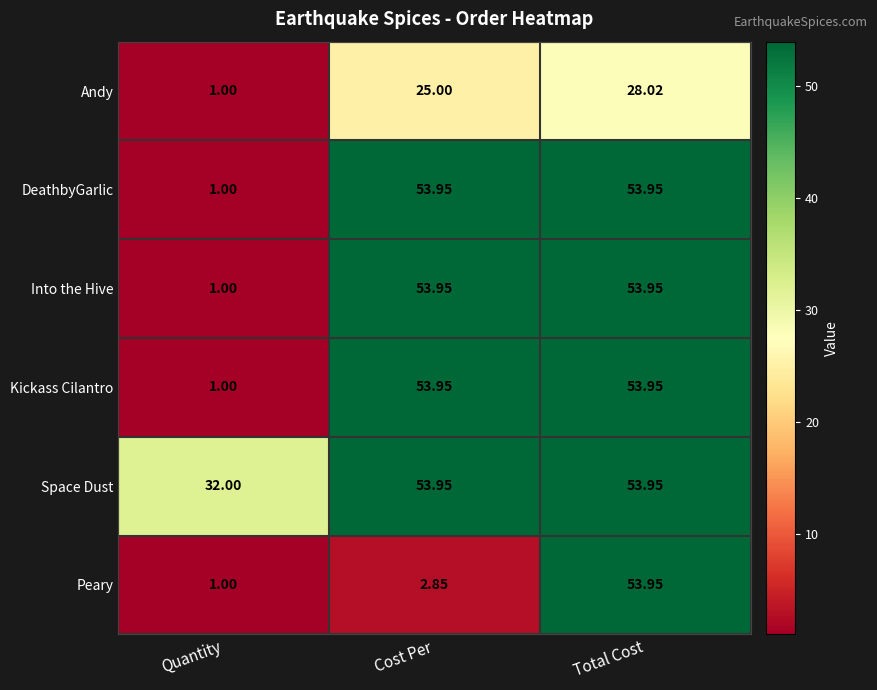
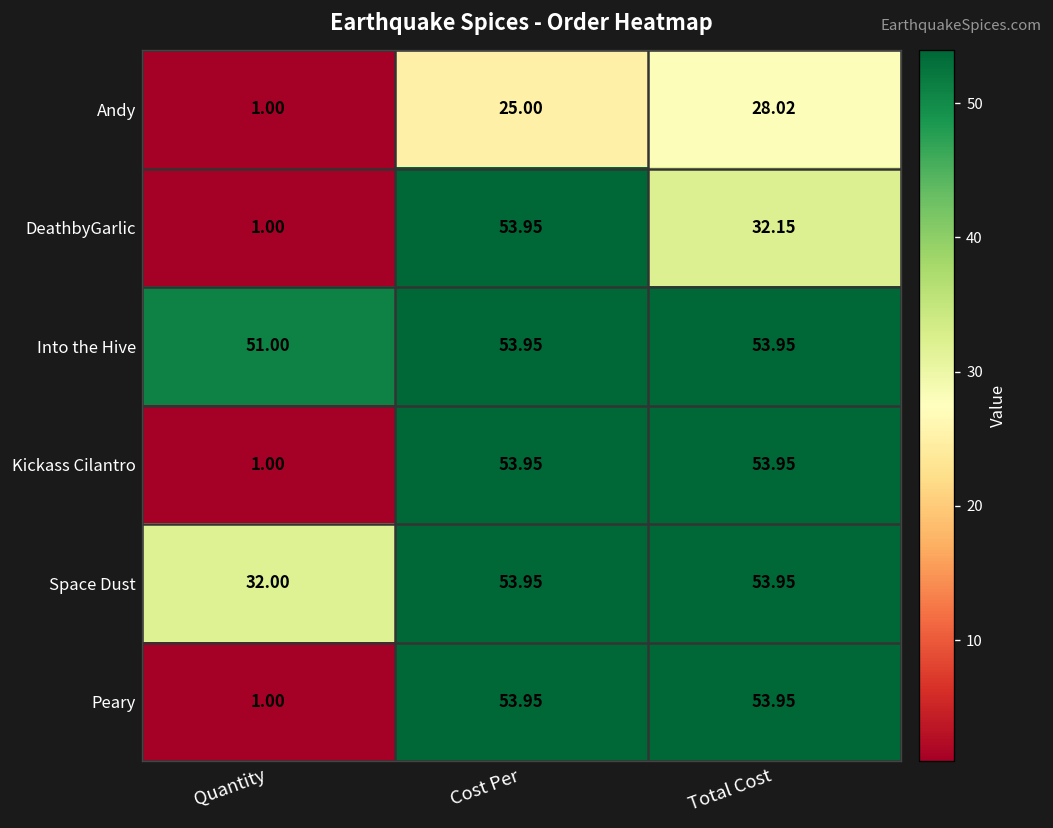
DeathbyGarlic, Total Cost: 53.95 -> 32.15
Into the Hive, Quantity: 1.00 -> 51.00
Peary, Cost Per: 2.85 -> 53.95
